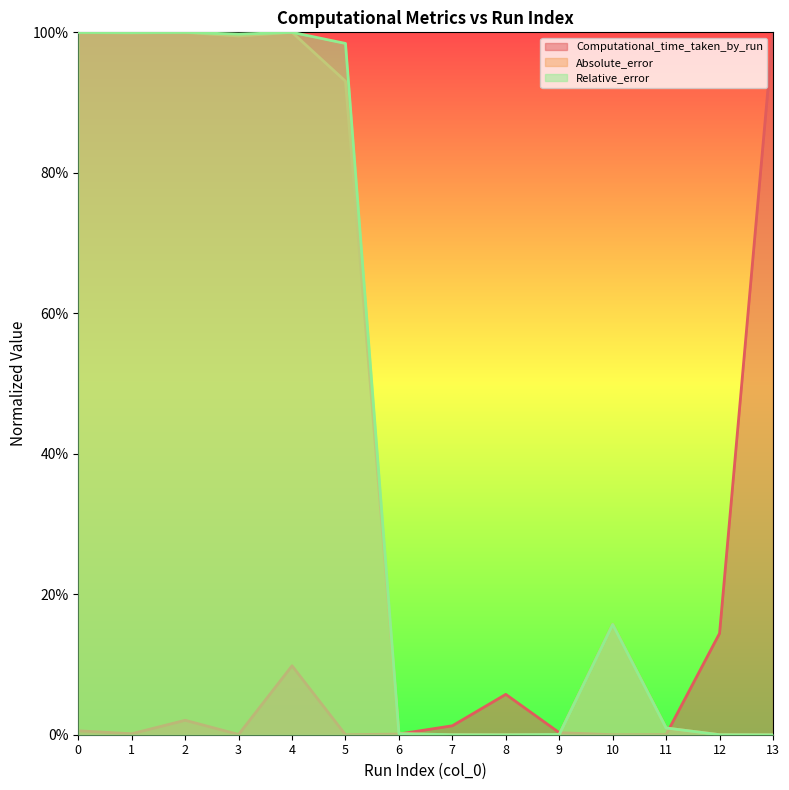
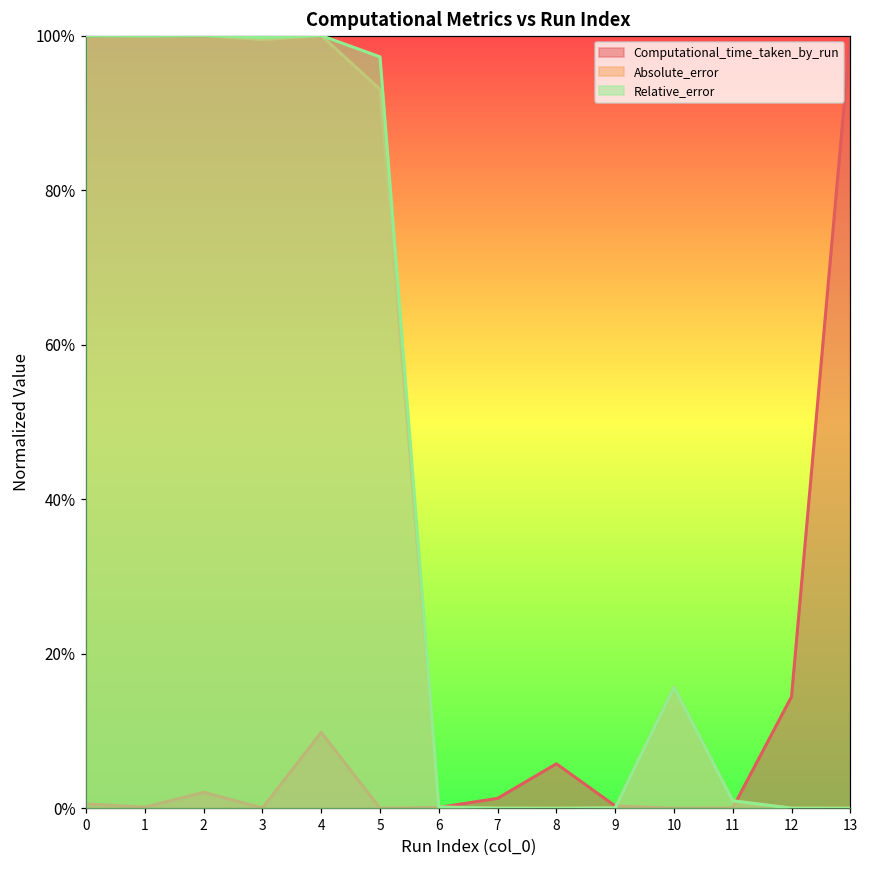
Relative_error, 5: 98% -> 97%
